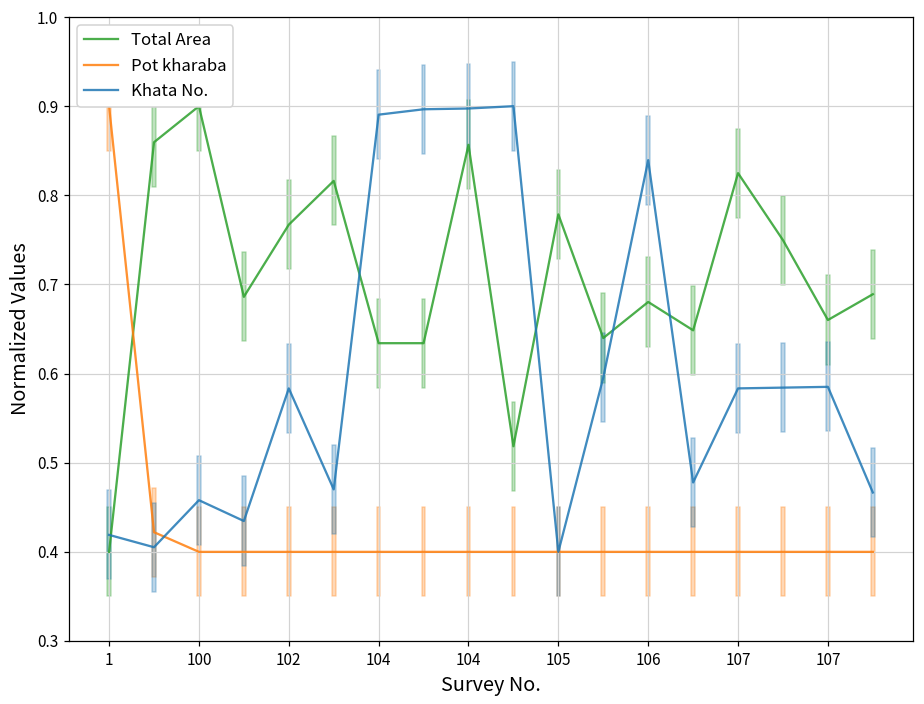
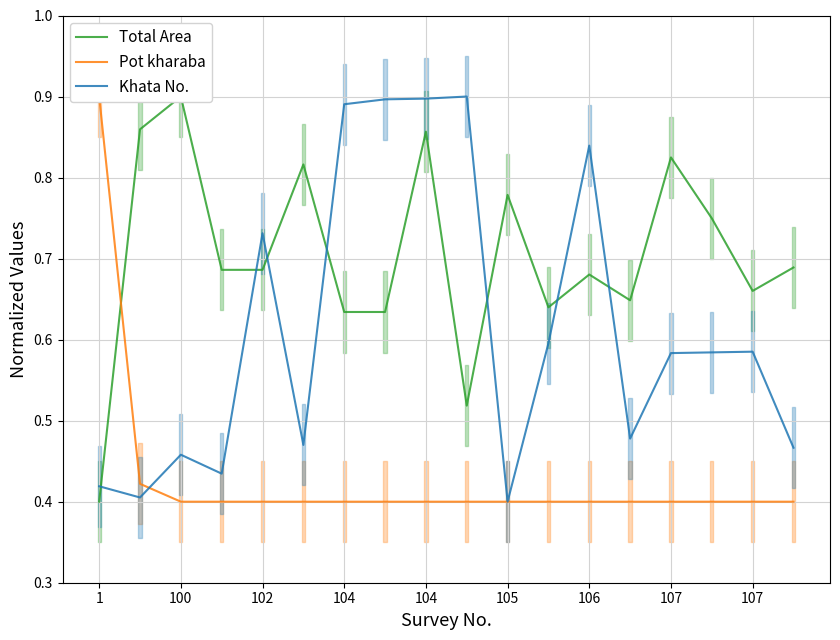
Total Area, 102: 0.77 -> 0.69
Khata No., 102: 0.58 -> 0.73
